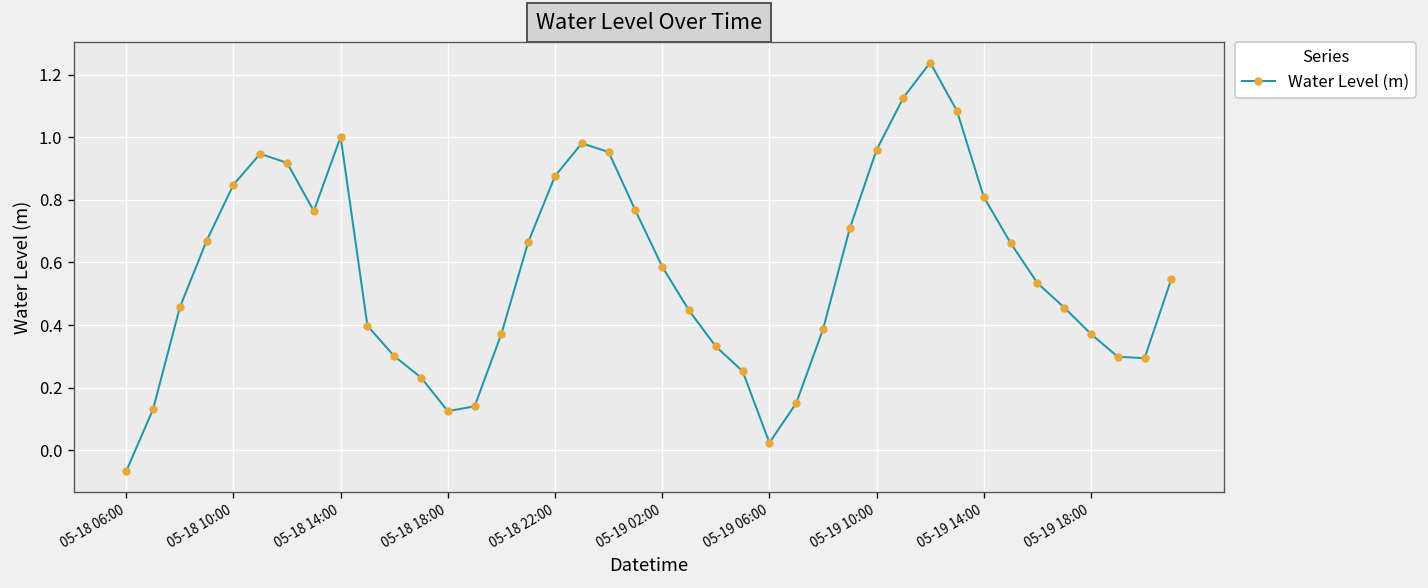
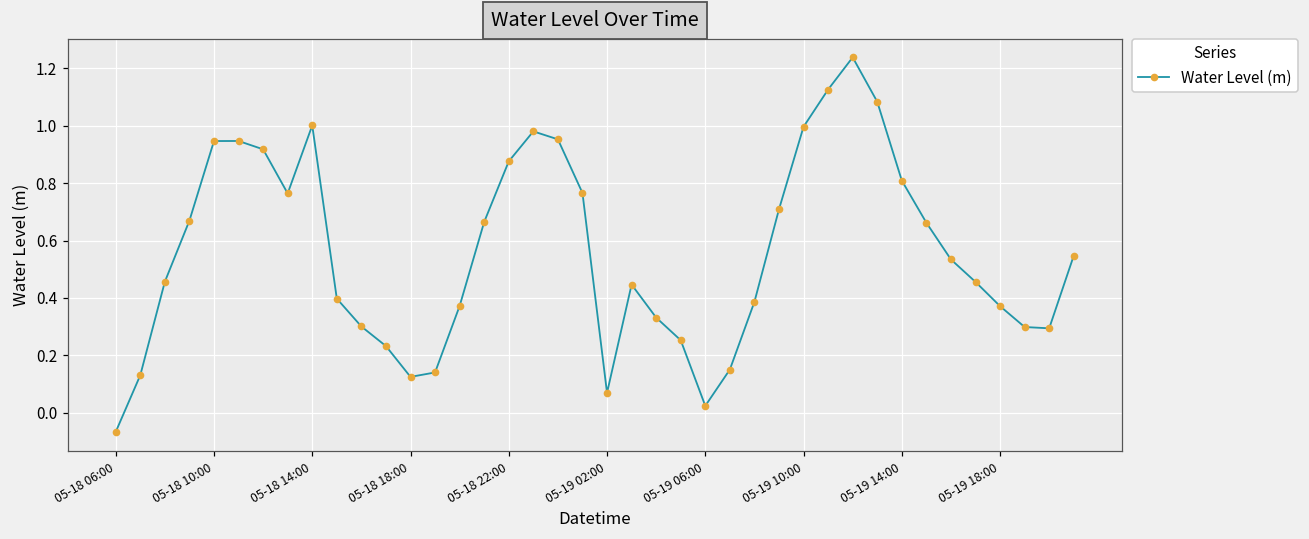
05-18 10:00: 0.85 -> 0.95
05-19 02:00: 0.59 -> 0.07
05-19 10:00: 0.96 -> 1.00
